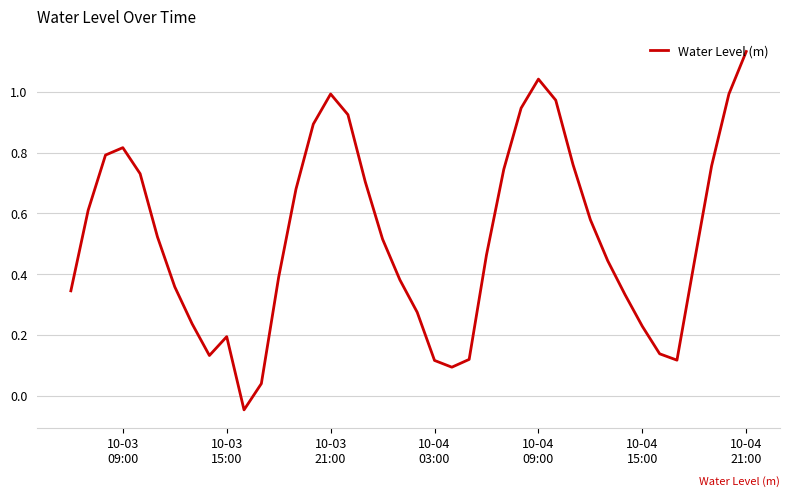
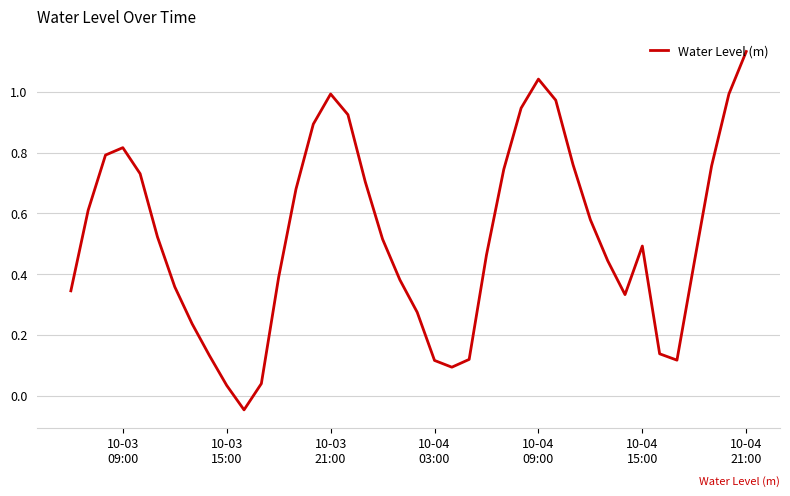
10-03 15:00: 0.19 -> 0.03
10-04 15:00: 0.23 -> 0.49
